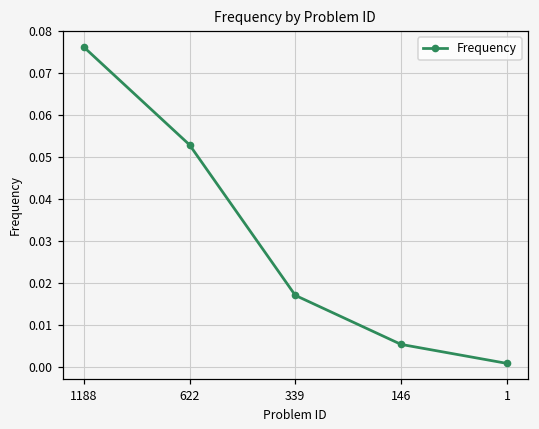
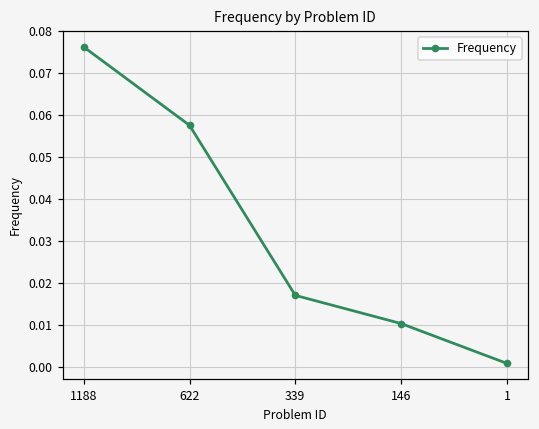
622: 0.053 -> 0.058
146: 0.005 -> 0.010
